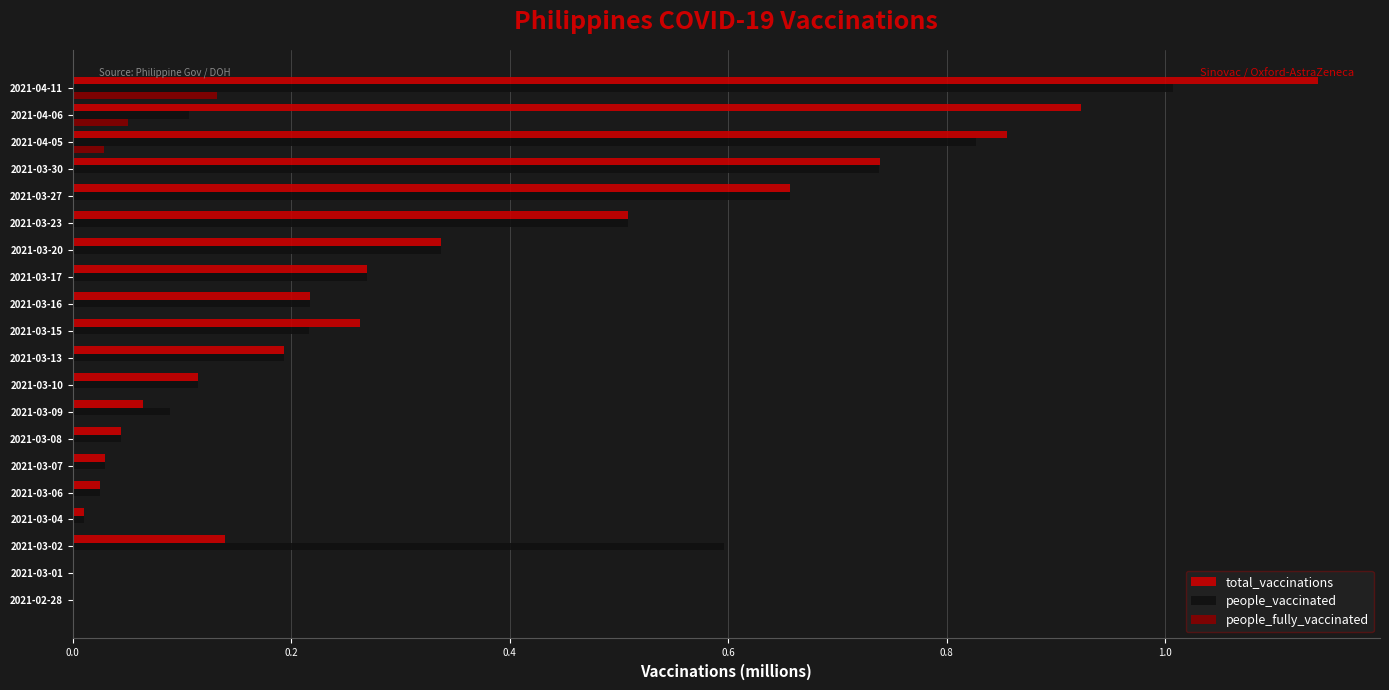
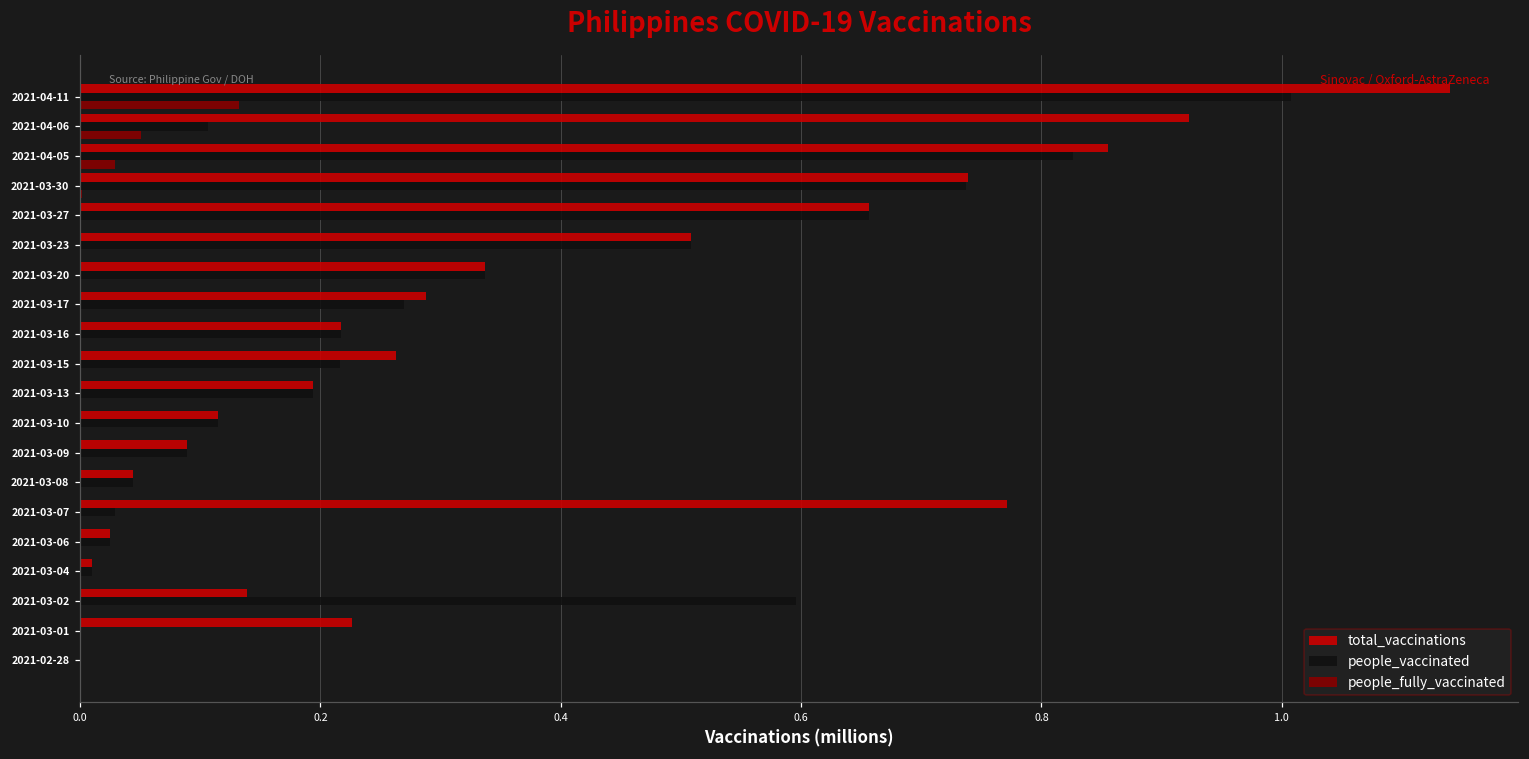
total_vaccinations, 2021-03-17: 0.270 -> 0.288
total_vaccinations, 2021-03-09: 0.064 -> 0.089
total_vaccinations, 2021-03-07: 0.029 -> 0.771
total_vaccinations, 2021-03-01: 0.001 -> 0.226
